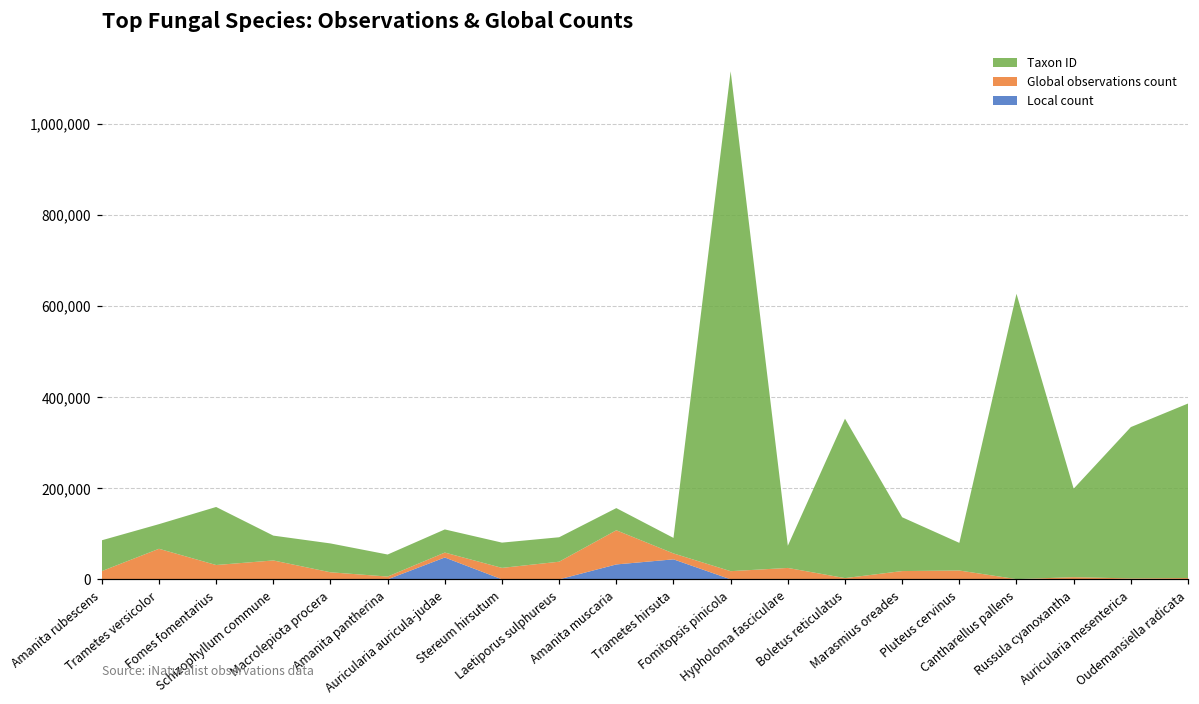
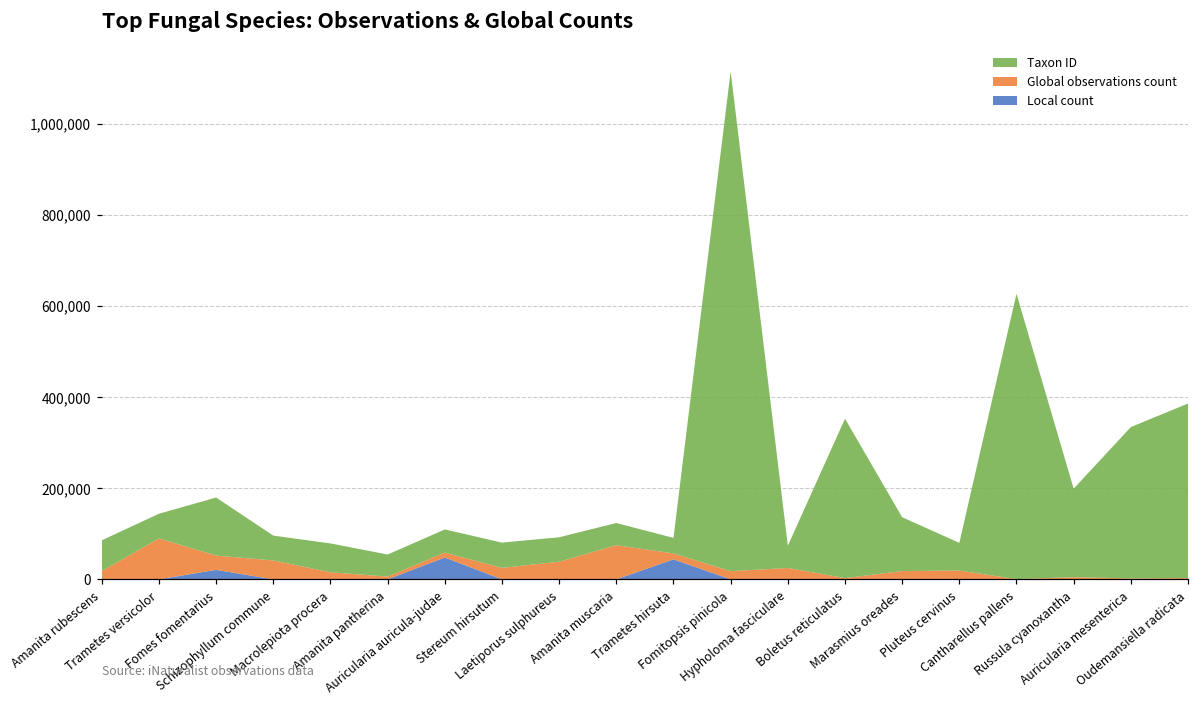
Global observations count, Trametes versicolor: 70,000 -> 90,000
Local count, Fomes fomentarius: 0 -> 20,000
Local count, Amanita muscaria: 30,000 -> 0
